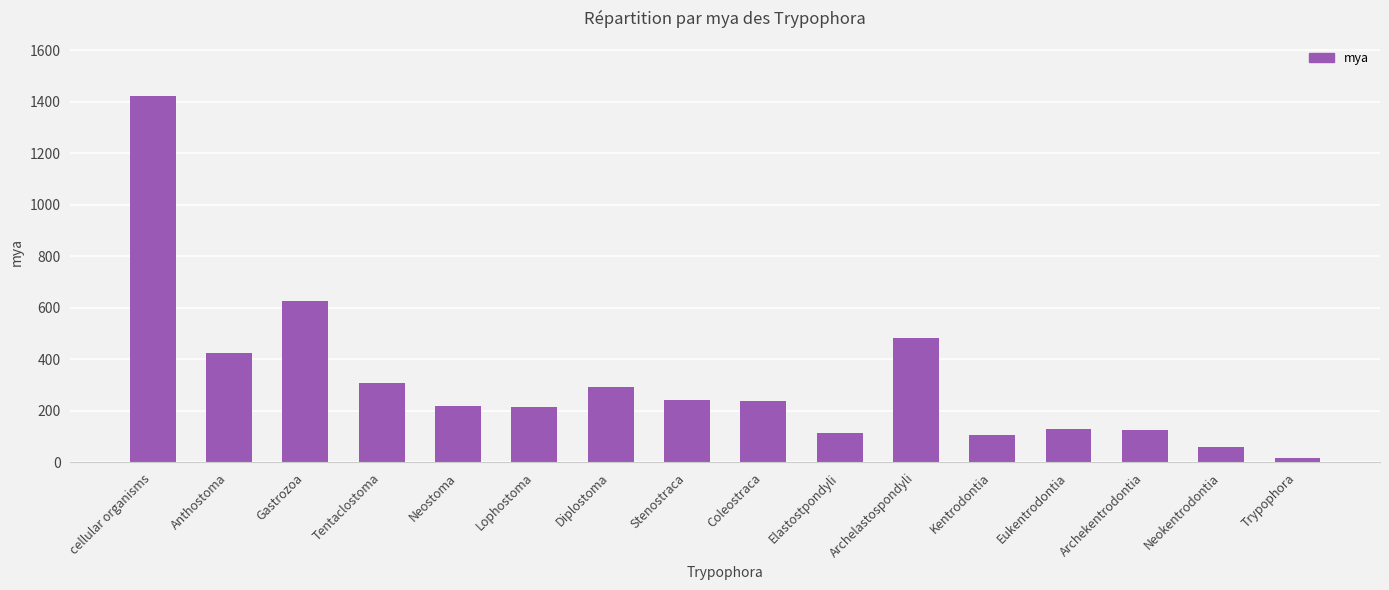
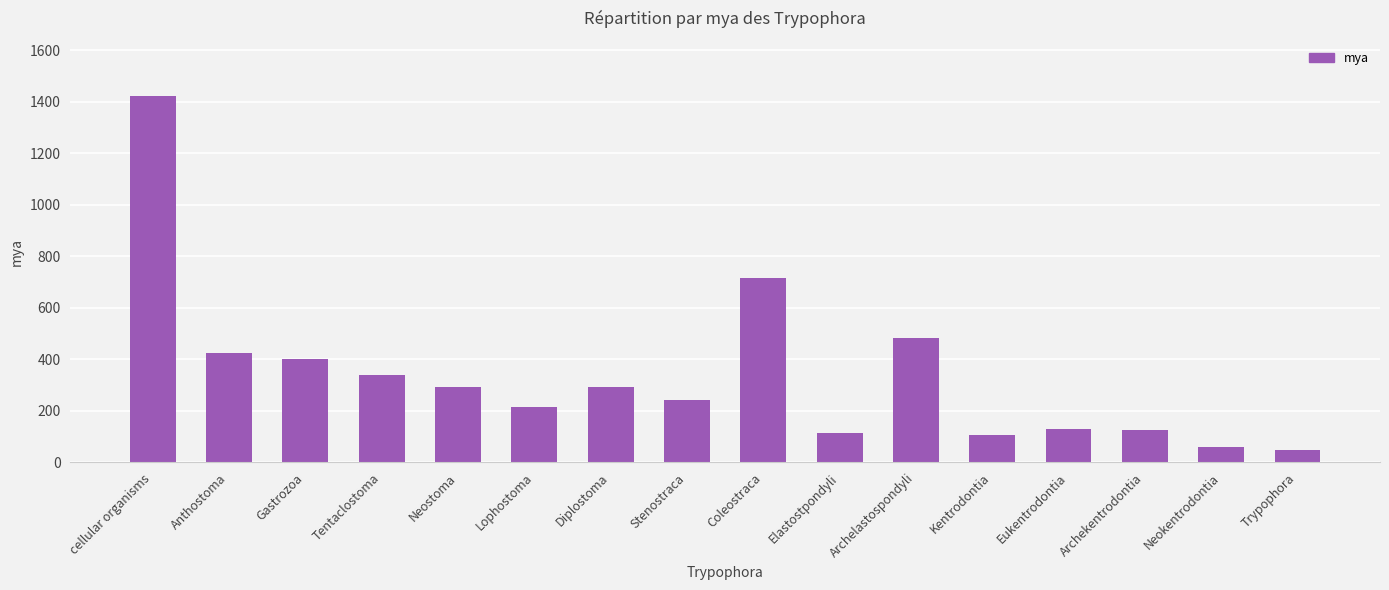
Gastrozoa: 630 -> 400
Tentaclostoma: 310 -> 340
Neostoma: 220 -> 290
Coleostraca: 240 -> 710
Trypophora: 20 -> 50
